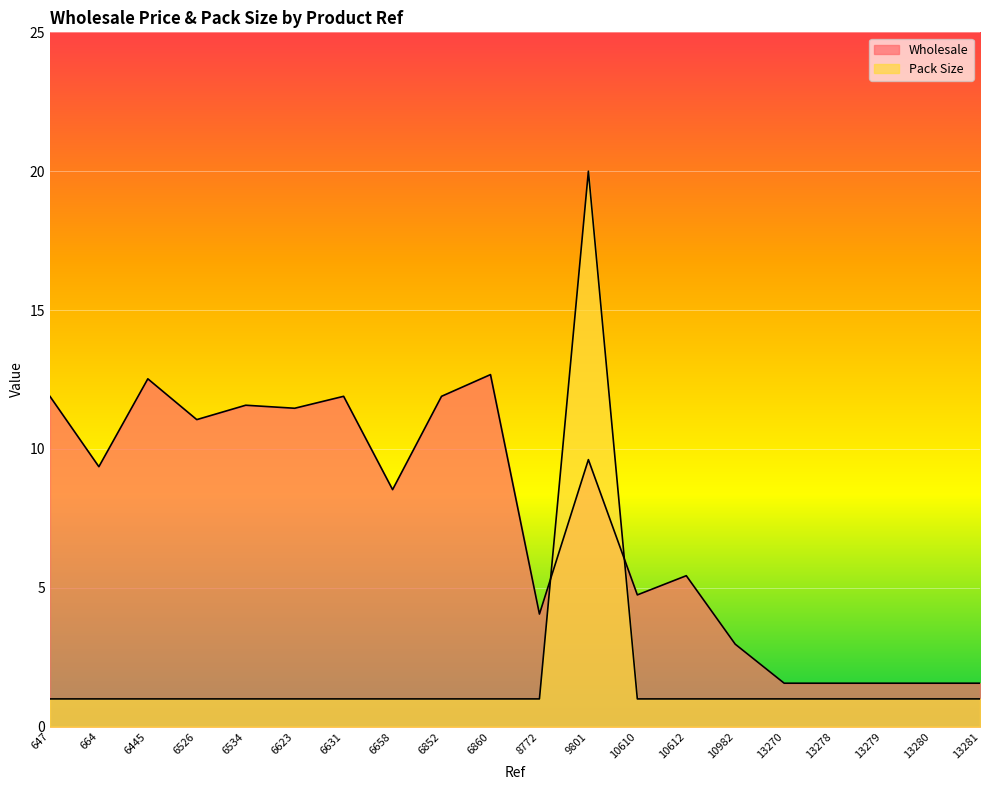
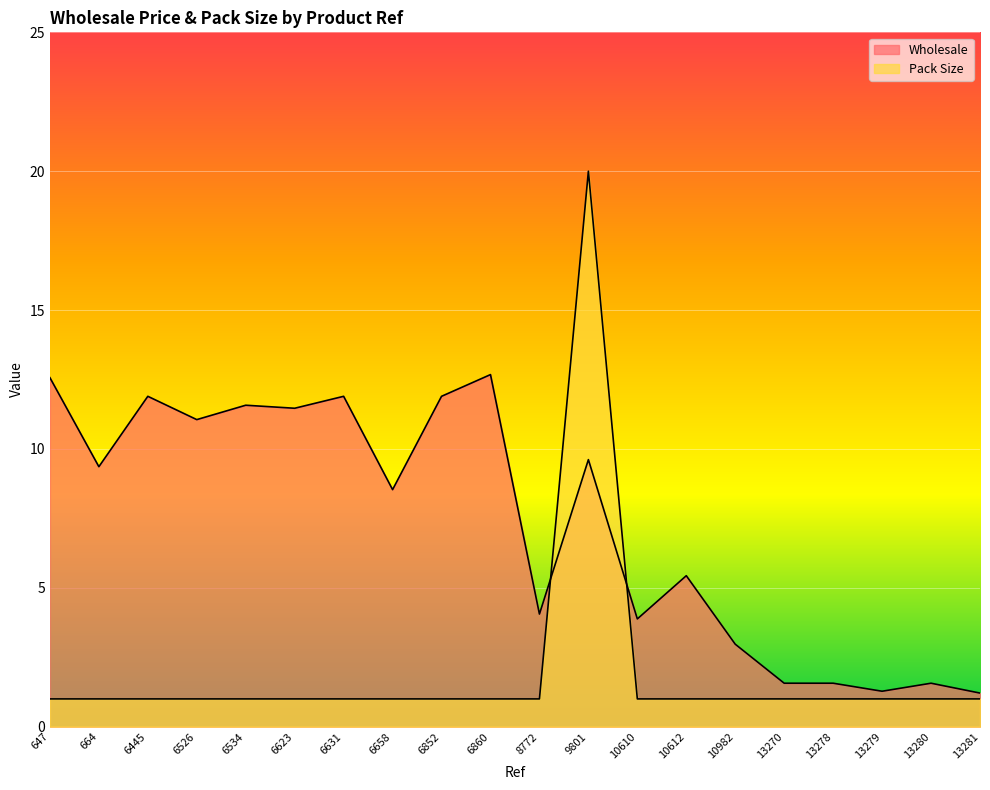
Wholesale, 647: 11.9 -> 12.6
Wholesale, 6445: 12.5 -> 11.9
Wholesale, 10610: 4.7 -> 3.9
Wholesale, 13279: 1.6 -> 1.3
Wholesale, 13281: 1.6 -> 1.2
